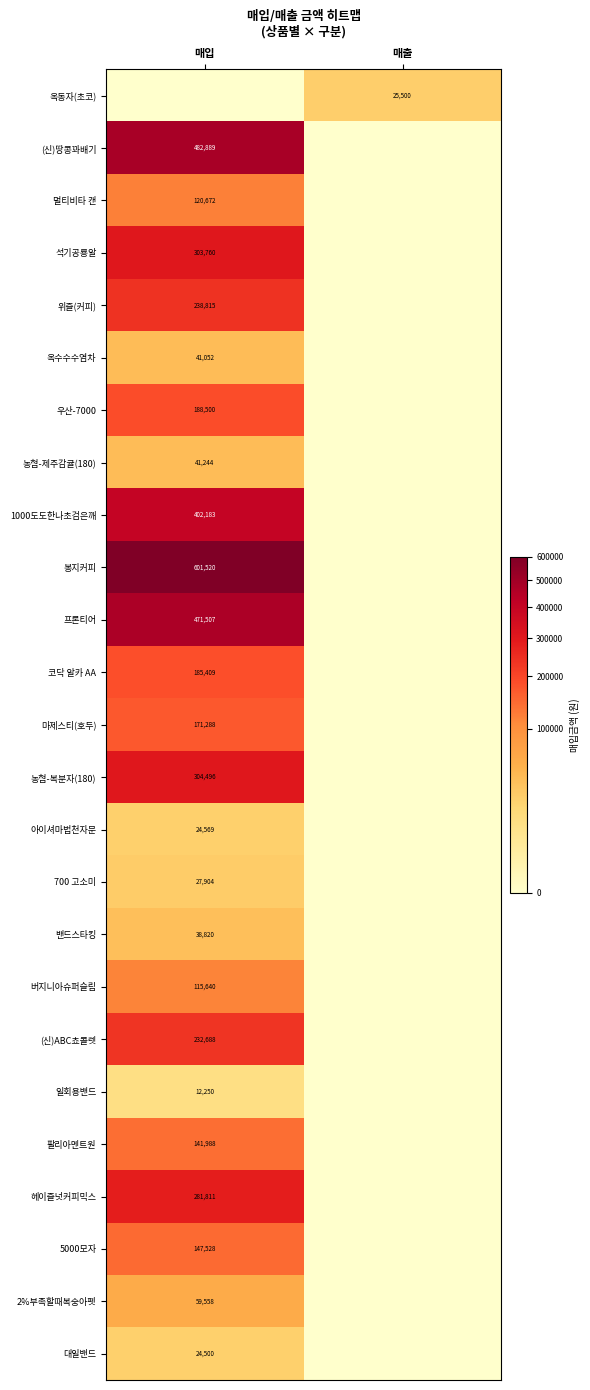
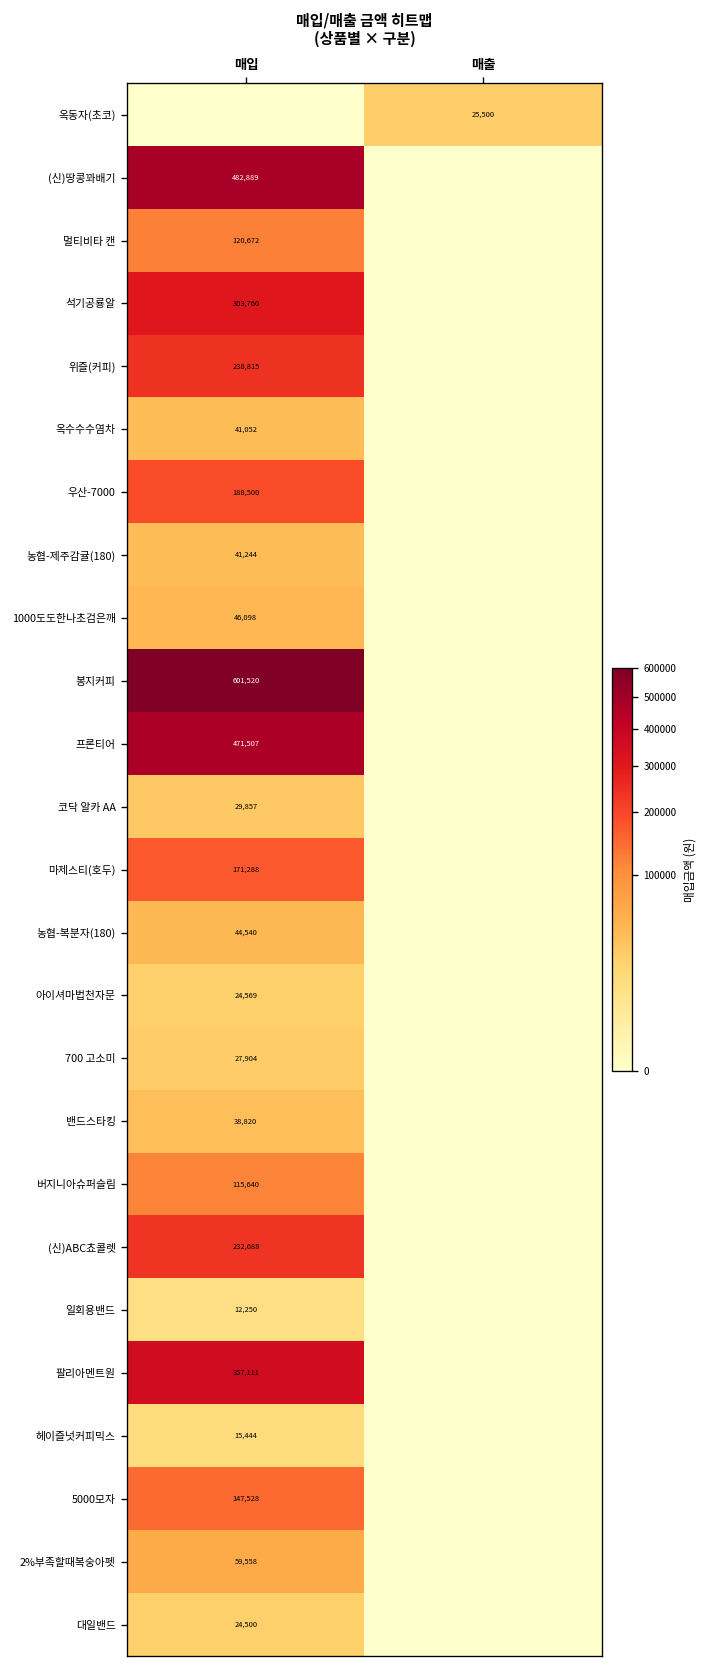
1000도도한나초검은깨, 매입: 402,183 -> 46,098
코닥 알카 AA, 매입: 185,409 -> 29,857
농협-복분자(180), 매입: 304,496 -> 44,540
팔리아멘트원, 매입: 141,988 -> 357,111
헤이즐넛커피믹스, 매입: 281,811 -> 15,444
